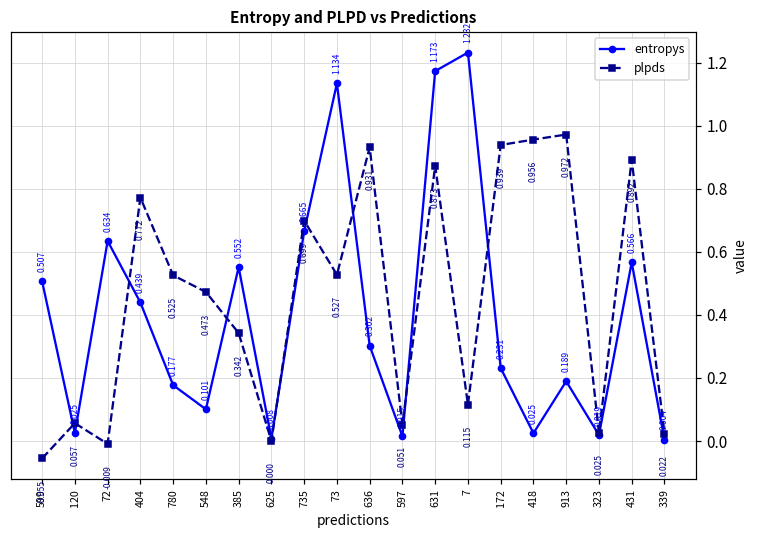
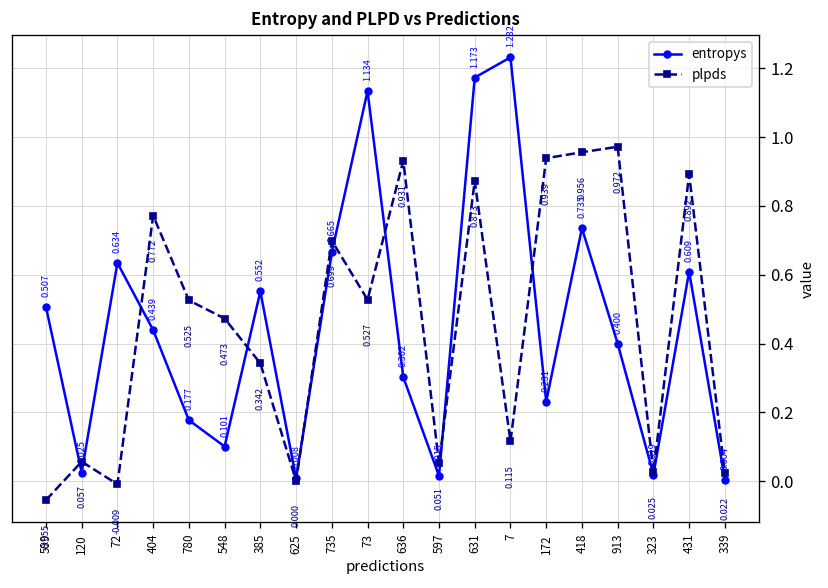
entropys, 418: 0.025 -> 0.735
entropys, 913: 0.189 -> 0.400
entropys, 431: 0.566 -> 0.609
